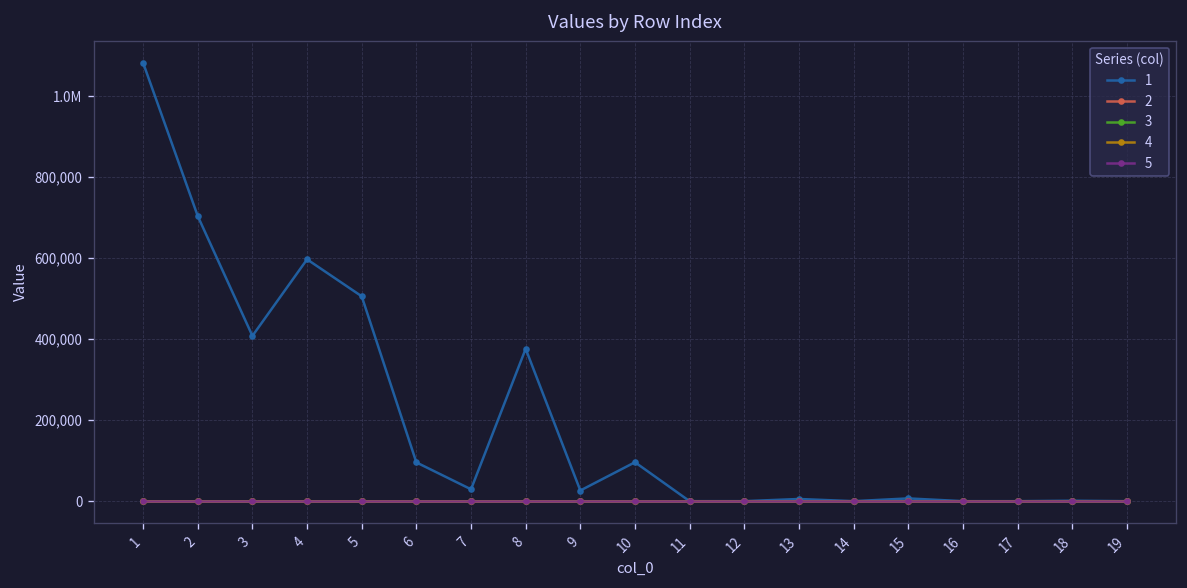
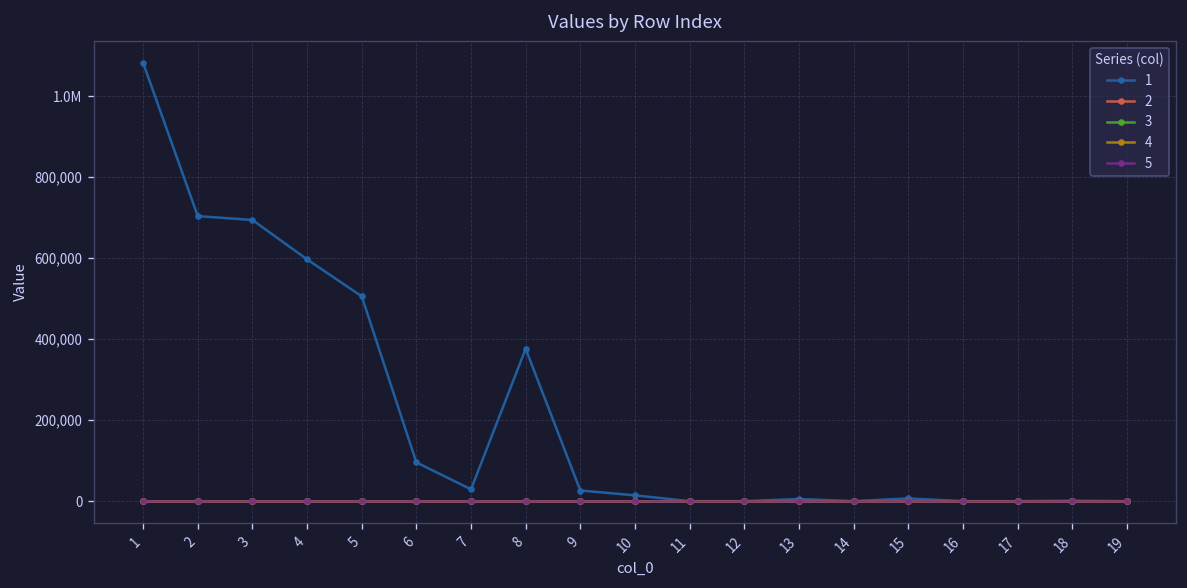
1, 3: 410,000 -> 690,000
1, 10: 100,000 -> 10,000
